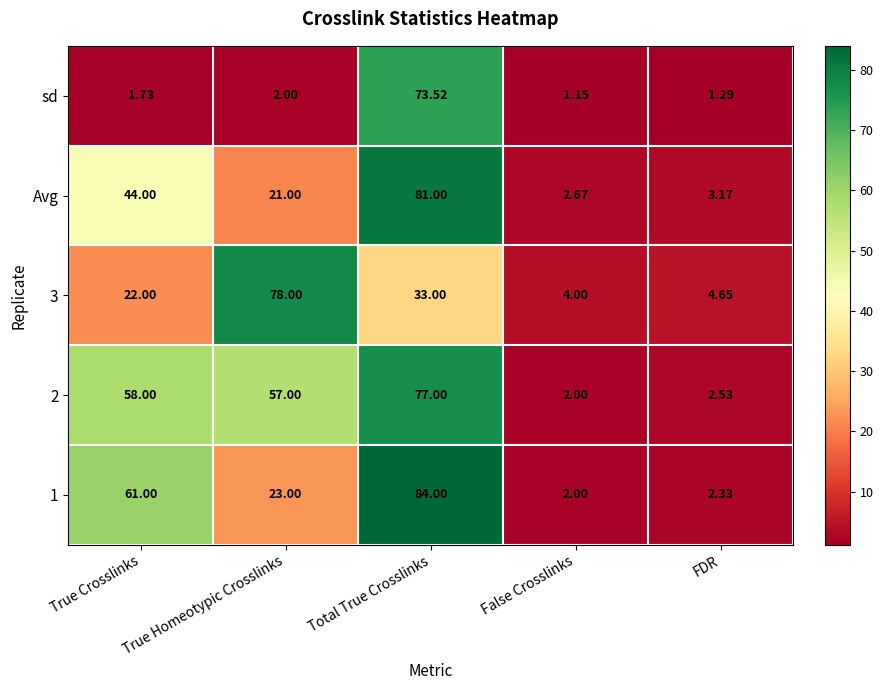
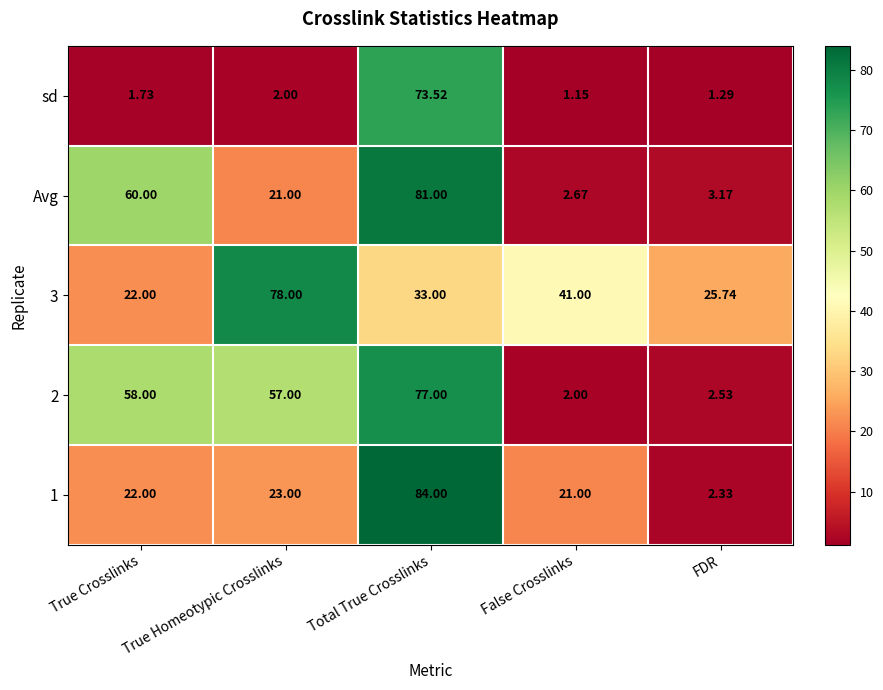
Avg, True Crosslinks: 44.00 -> 60.00
3, False Crosslinks: 4.00 -> 41.00
3, FDR: 4.65 -> 25.74
1, True Crosslinks: 61.00 -> 22.00
1, False Crosslinks: 2.00 -> 21.00
